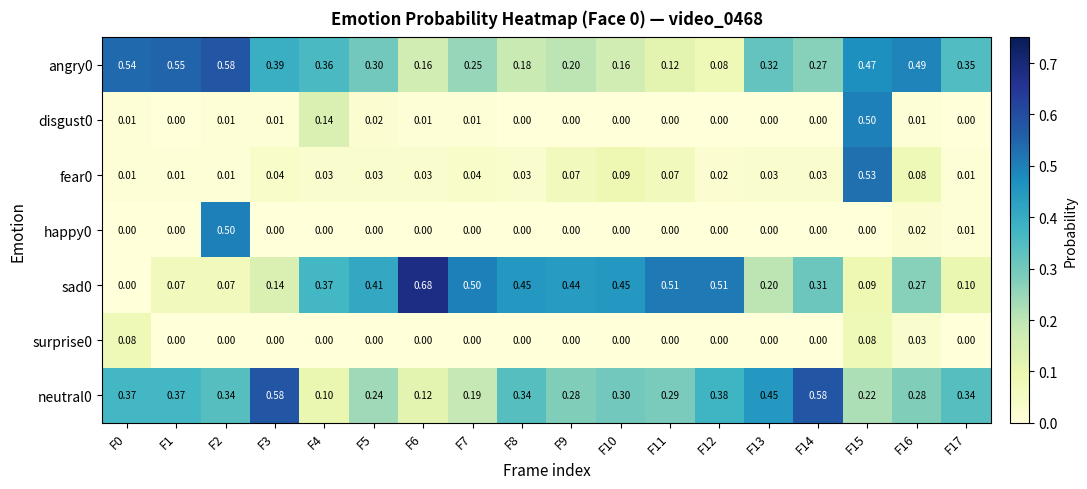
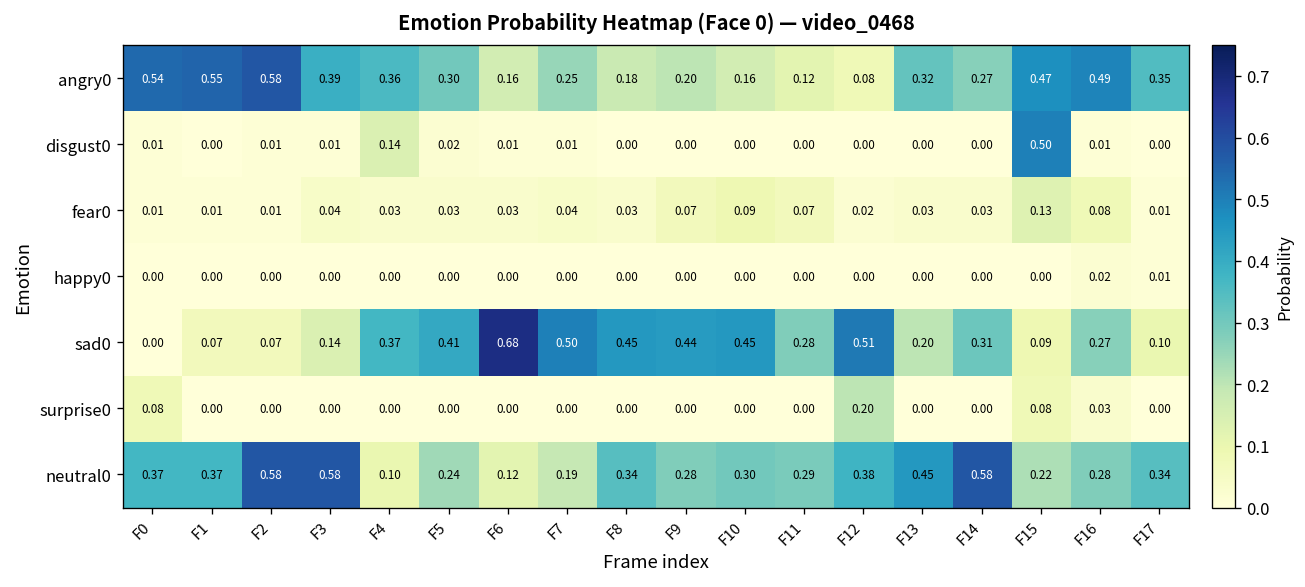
fear0, F15: 0.53 -> 0.13
happy0, F2: 0.50 -> 0.00
sad0, F11: 0.51 -> 0.28
surprise0, F12: 0.00 -> 0.20
neutral0, F2: 0.34 -> 0.58
